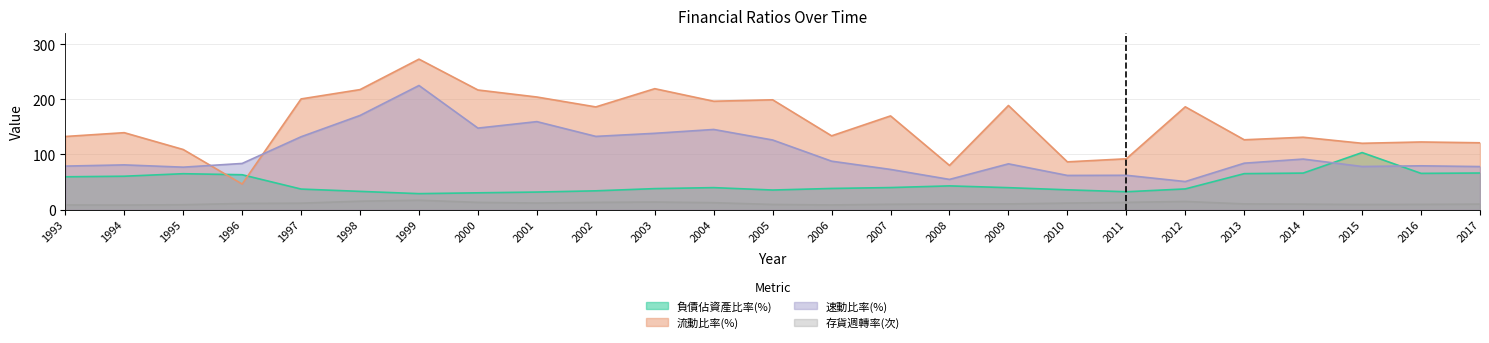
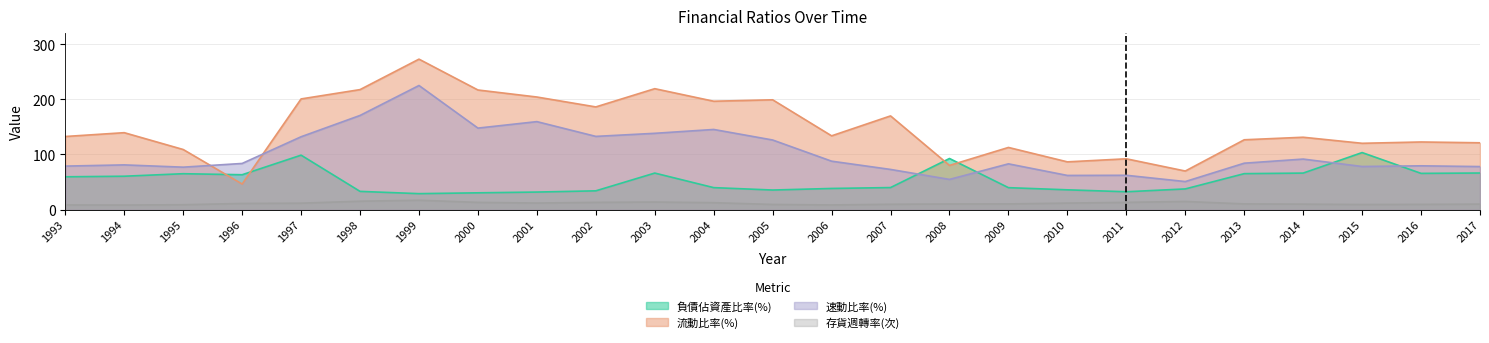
負債佔資產比率(%), 1997: 40 -> 100
負債佔資產比率(%), 2003: 40 -> 70
負債佔資產比率(%), 2008: 40 -> 90
流動比率(%), 2009: 190 -> 110
流動比率(%), 2012: 190 -> 70
